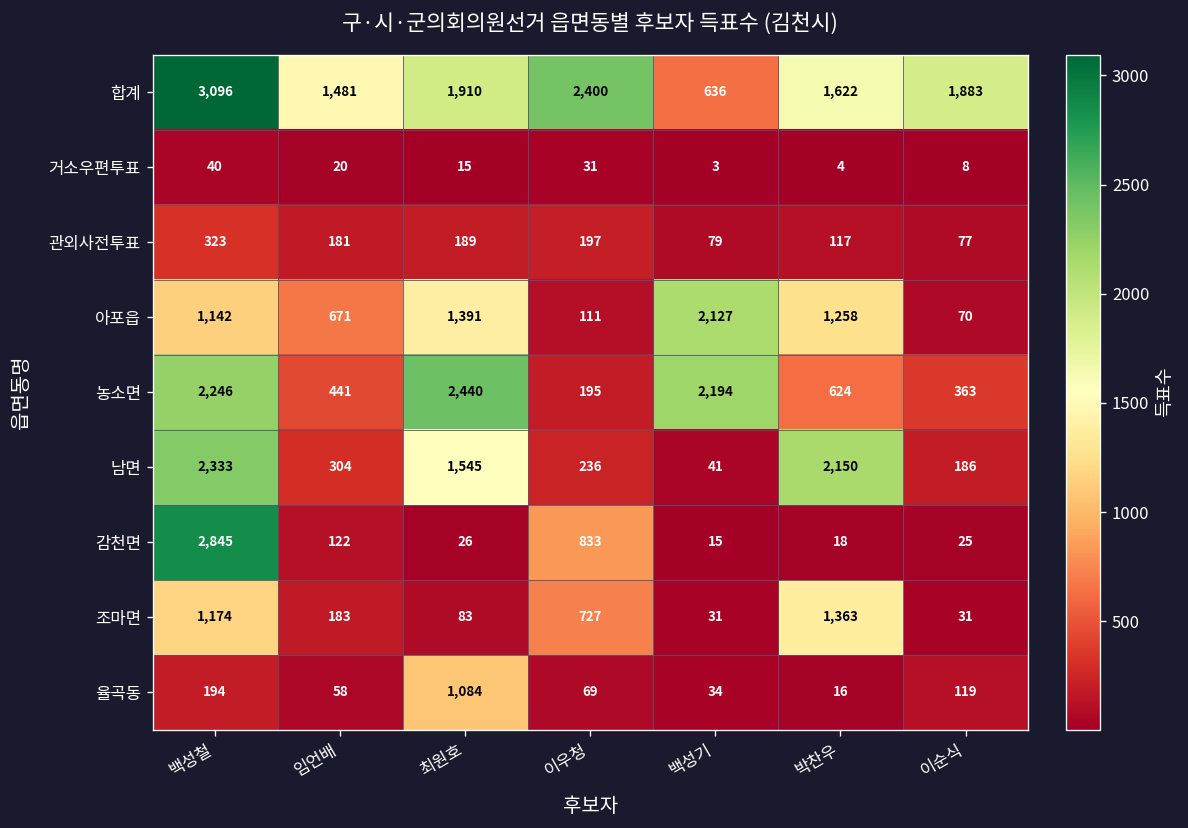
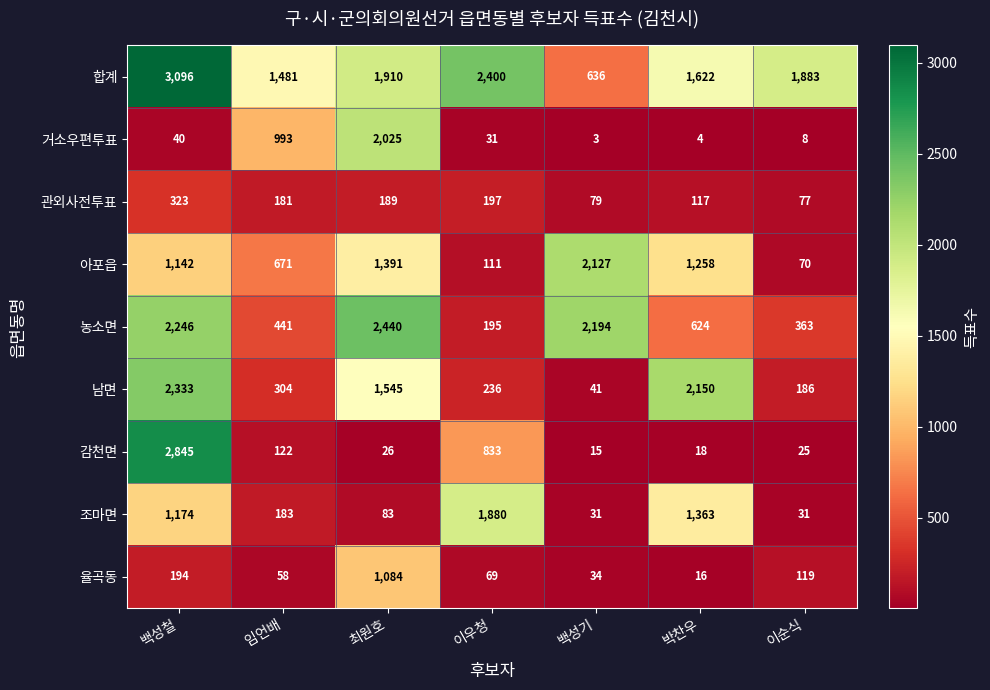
거소우편투표, 임언배: 20 -> 993
거소우편투표, 최원호: 15 -> 2,025
조마면, 이우청: 727 -> 1,880
